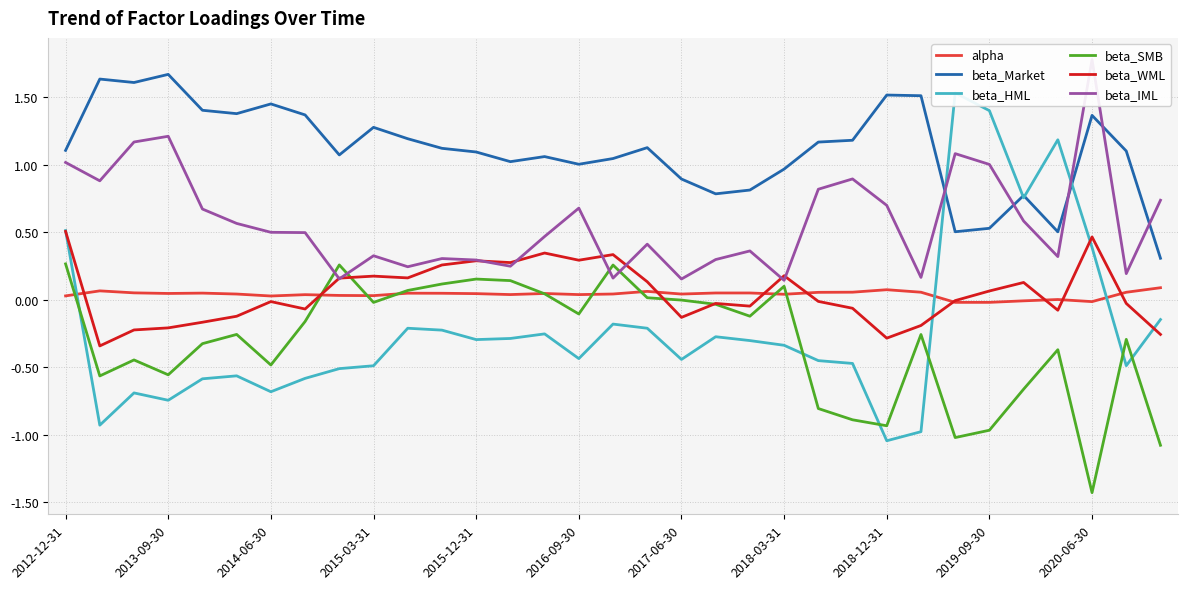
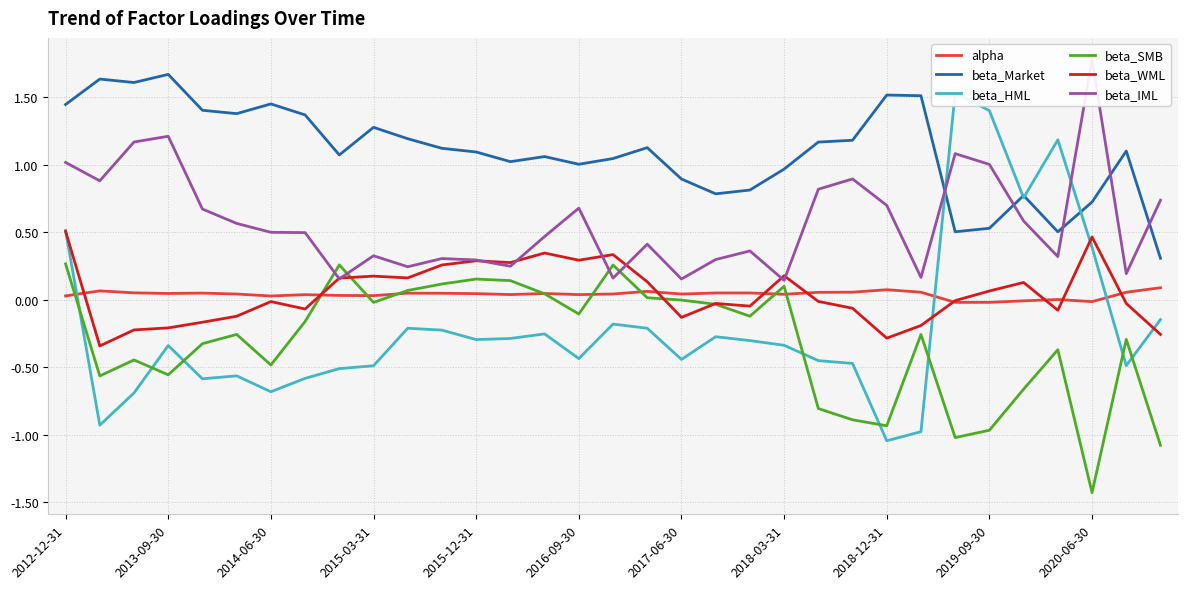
beta_Market, 2012-12-31: 1.11 -> 1.45
beta_HML, 2013-09-30: -0.74 -> -0.34
beta_Market, 2020-06-30: 1.37 -> 0.72
